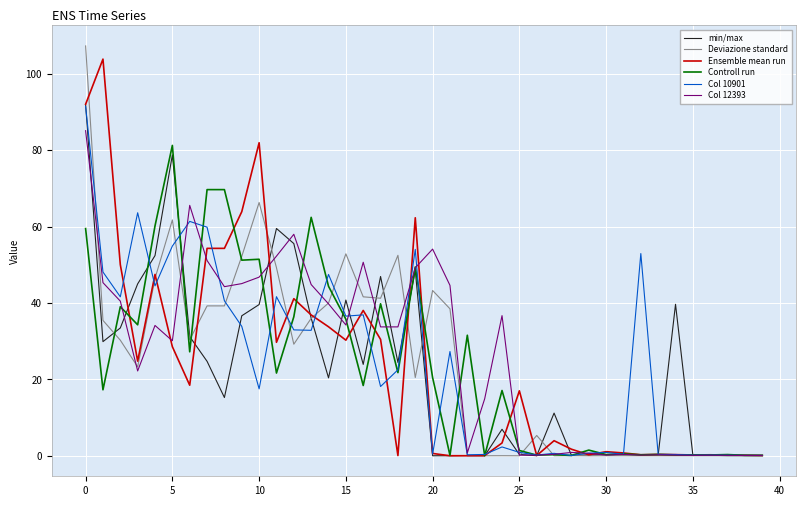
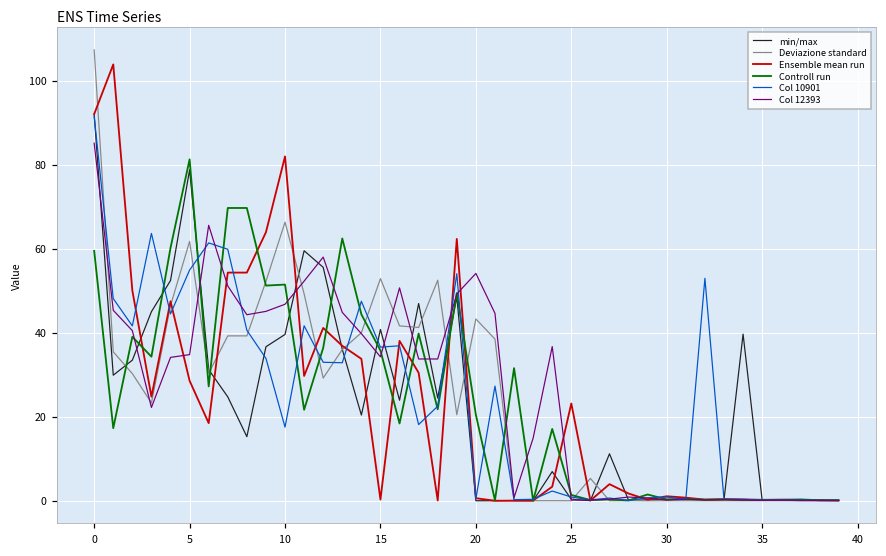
Col 12393, 5: 30 -> 35
Ensemble mean run, 15: 30 -> 0
Ensemble mean run, 25: 17 -> 23
